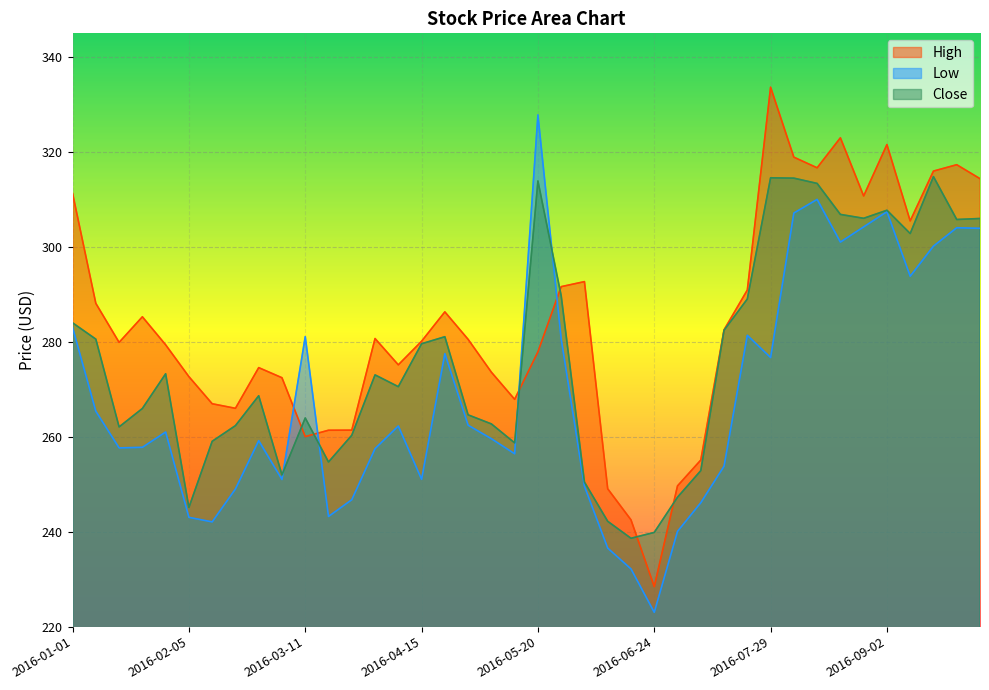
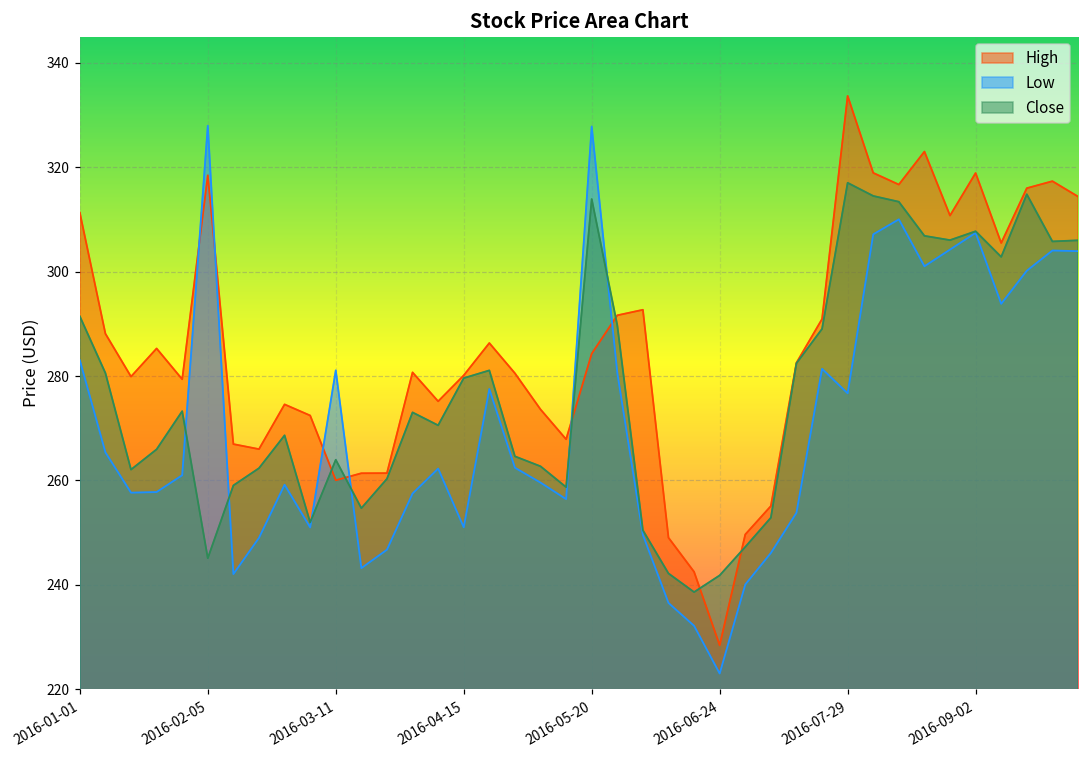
Close, 2016-01-01: 284 -> 291
High, 2016-02-05: 273 -> 318
Low, 2016-02-05: 243 -> 328
High, 2016-05-20: 278 -> 284
Close, 2016-06-24: 240 -> 242
Close, 2016-07-29: 315 -> 317
High, 2016-09-02: 322 -> 319
